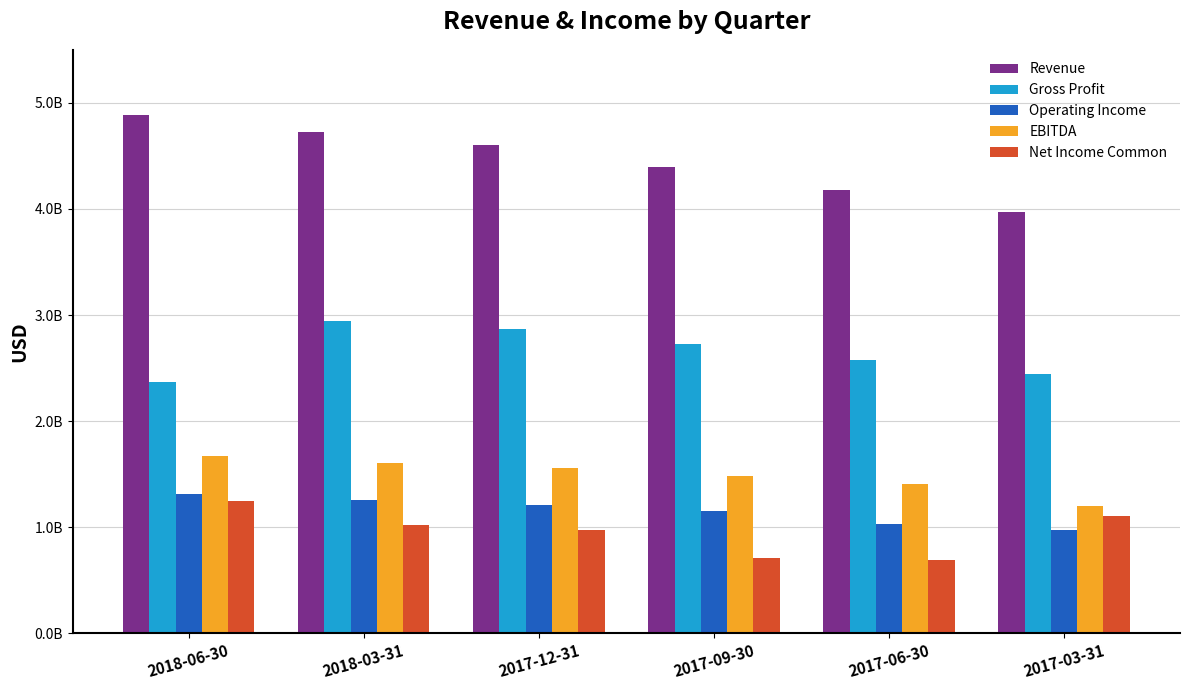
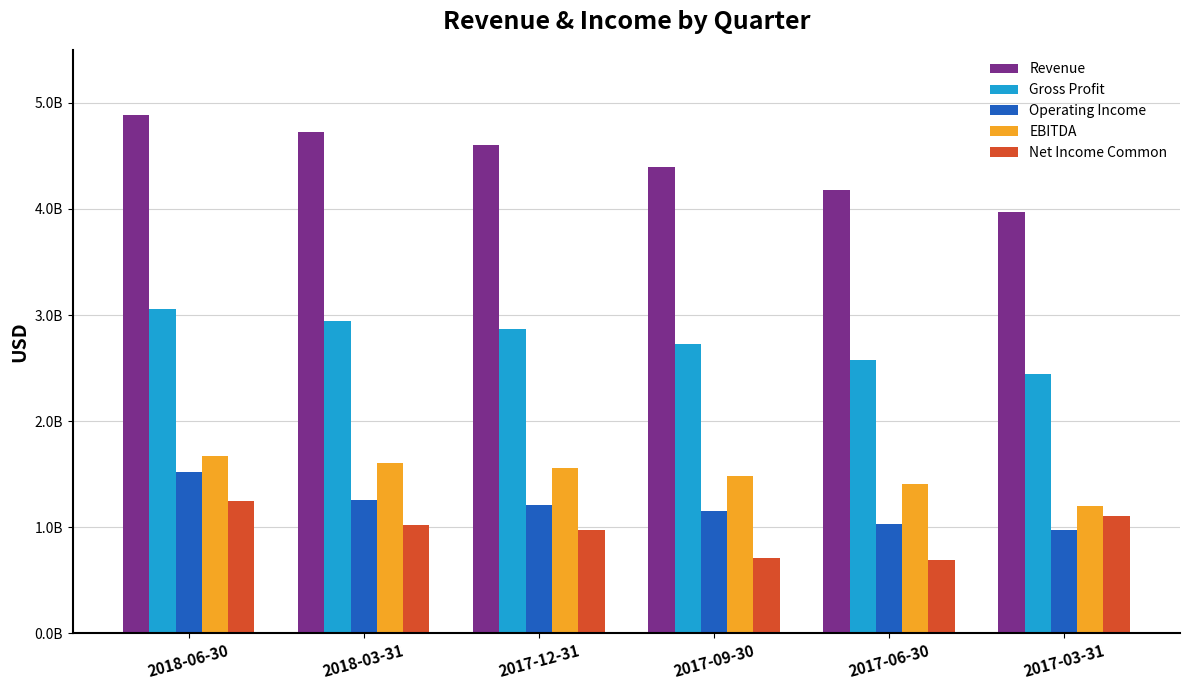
Gross Profit, 2018-06-30: 2370000000 -> 3060000000
Operating Income, 2018-06-30: 1310000000 -> 1520000000
